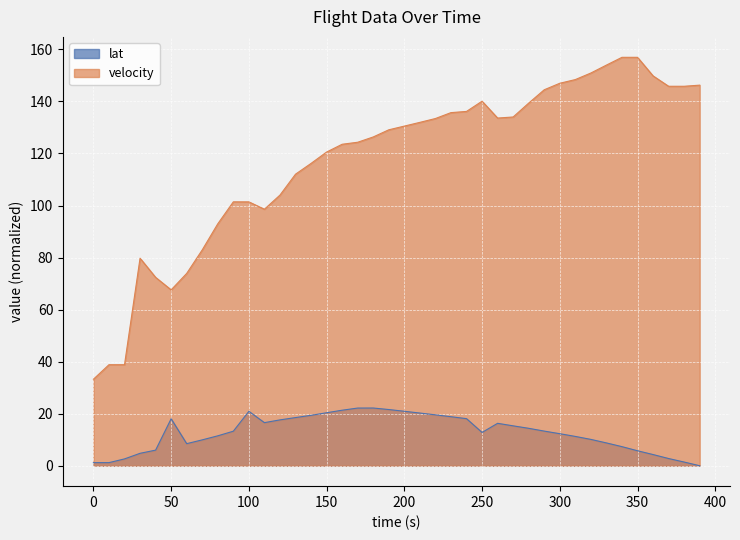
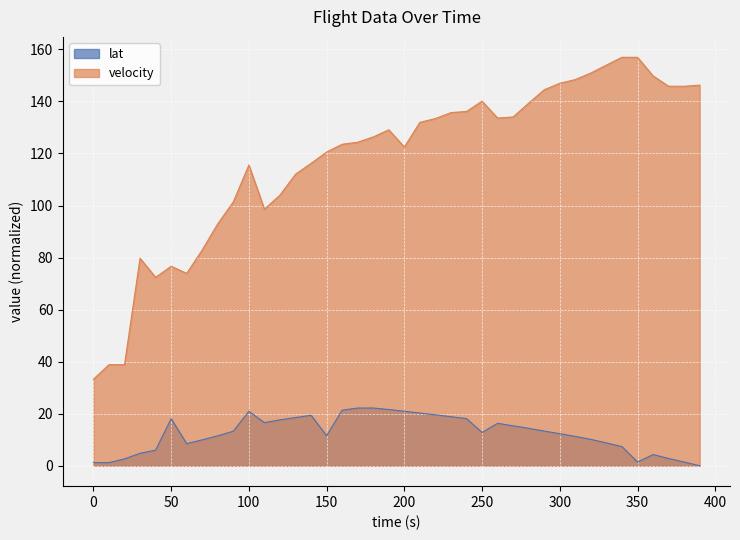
velocity, 50: 68 -> 77
velocity, 100: 101 -> 116
lat, 150: 20 -> 12
velocity, 200: 131 -> 122
lat, 350: 6 -> 1
